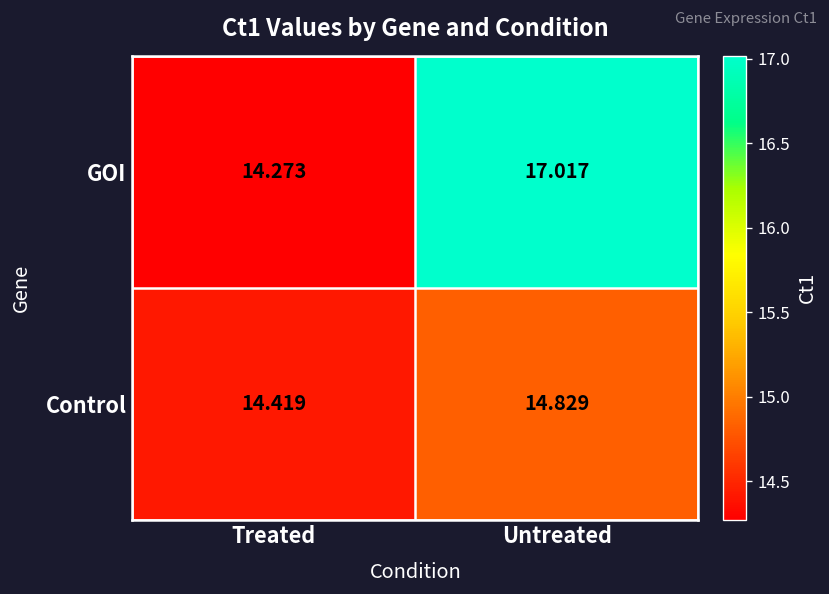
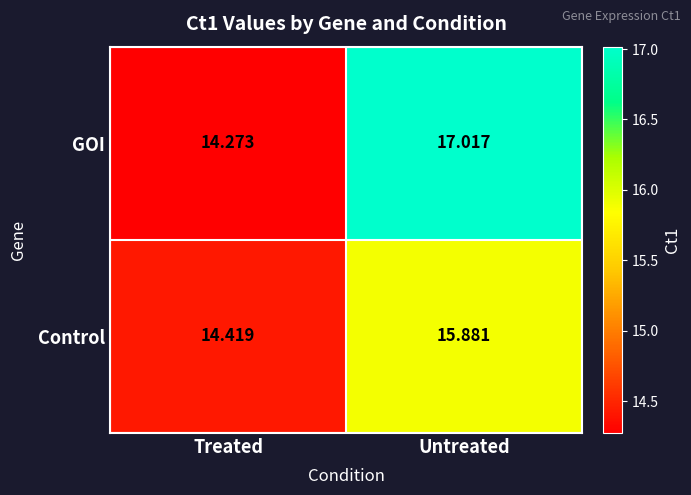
Control, Untreated: 14.829 -> 15.881
